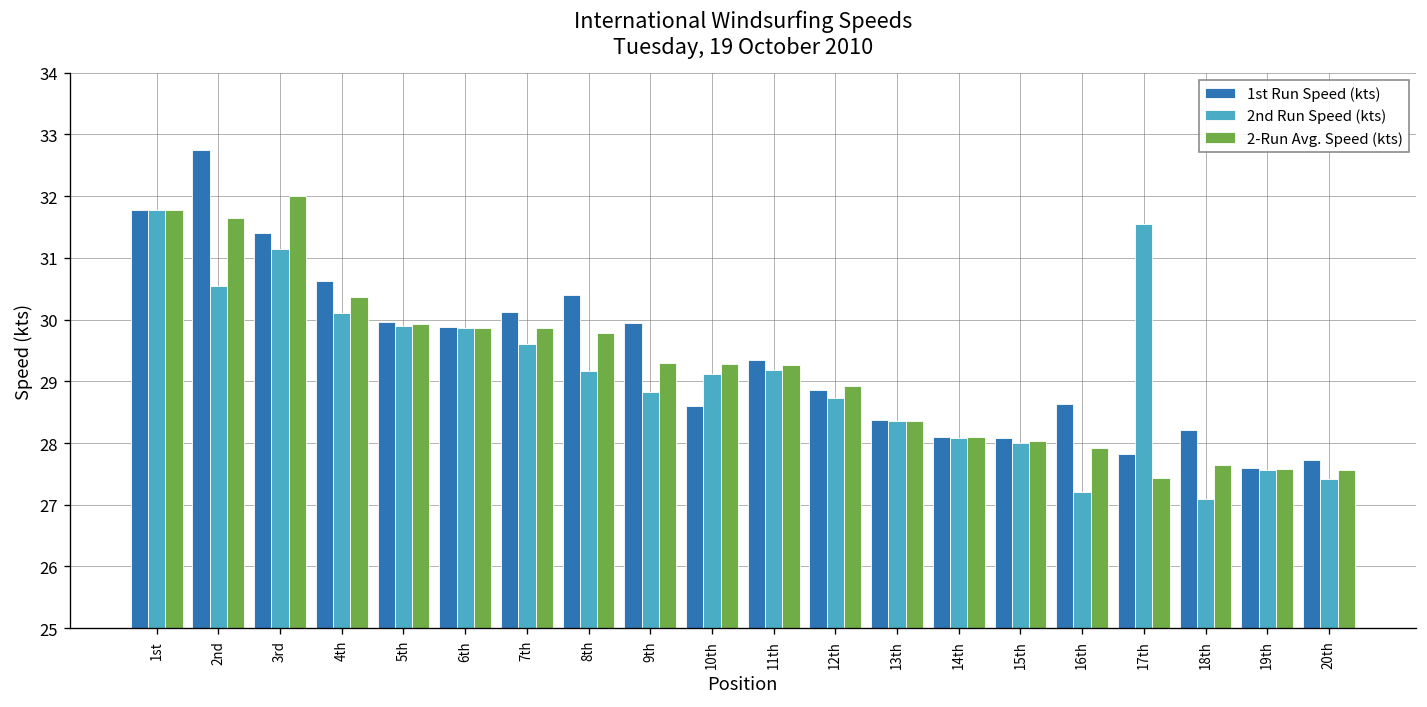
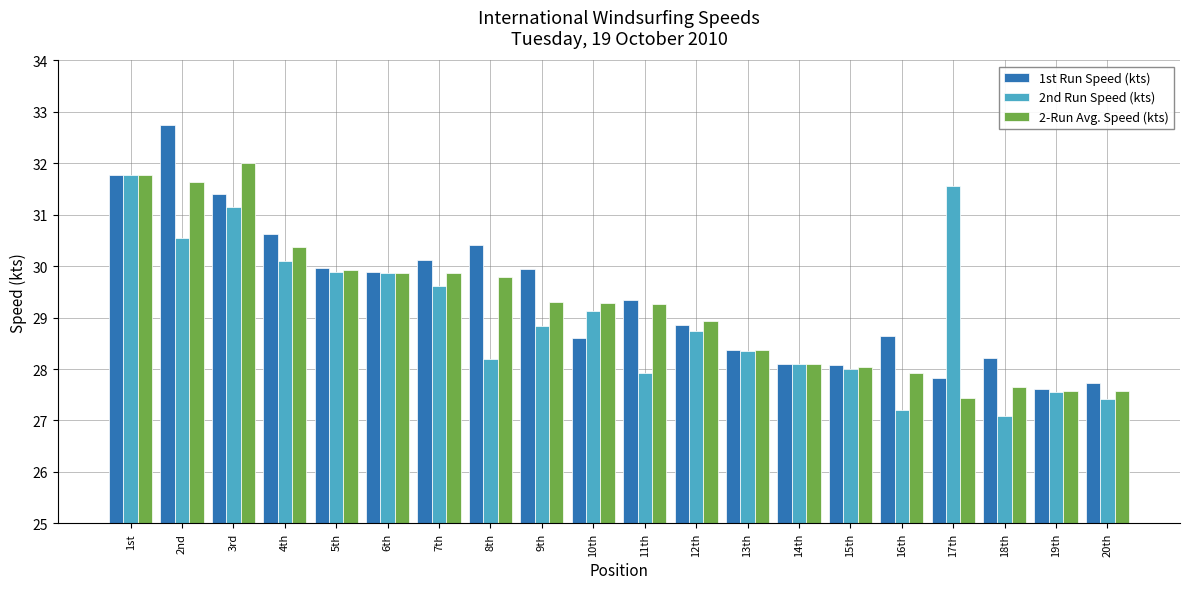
2nd Run Speed (kts), 8th: 29.2 -> 28.2
2nd Run Speed (kts), 11th: 29.2 -> 27.9
